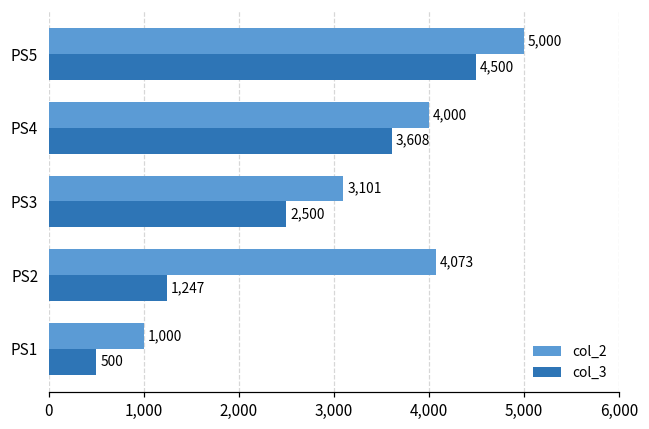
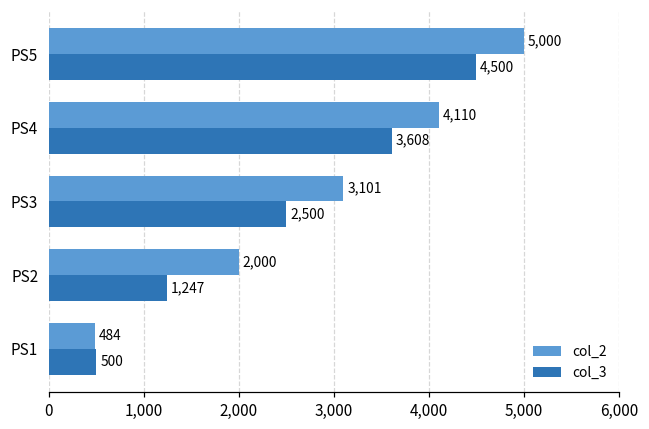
col_2, PS4: 4,000 -> 4,110
col_2, PS2: 4,073 -> 2,000
col_2, PS1: 1,000 -> 484
